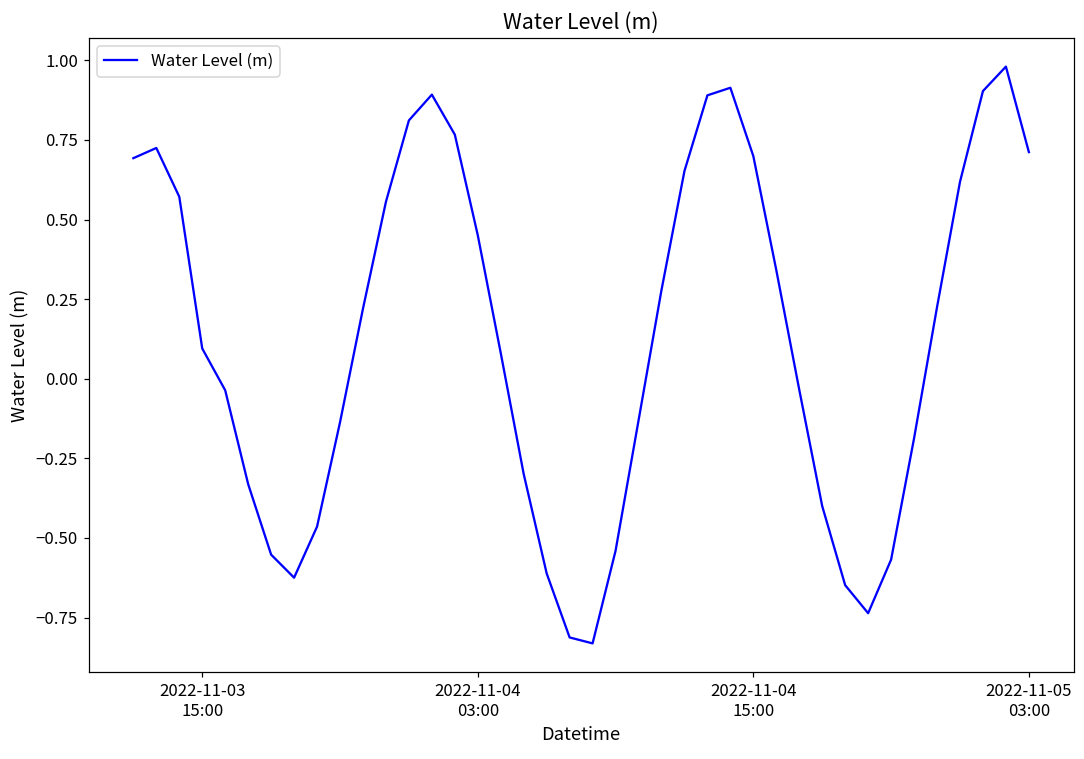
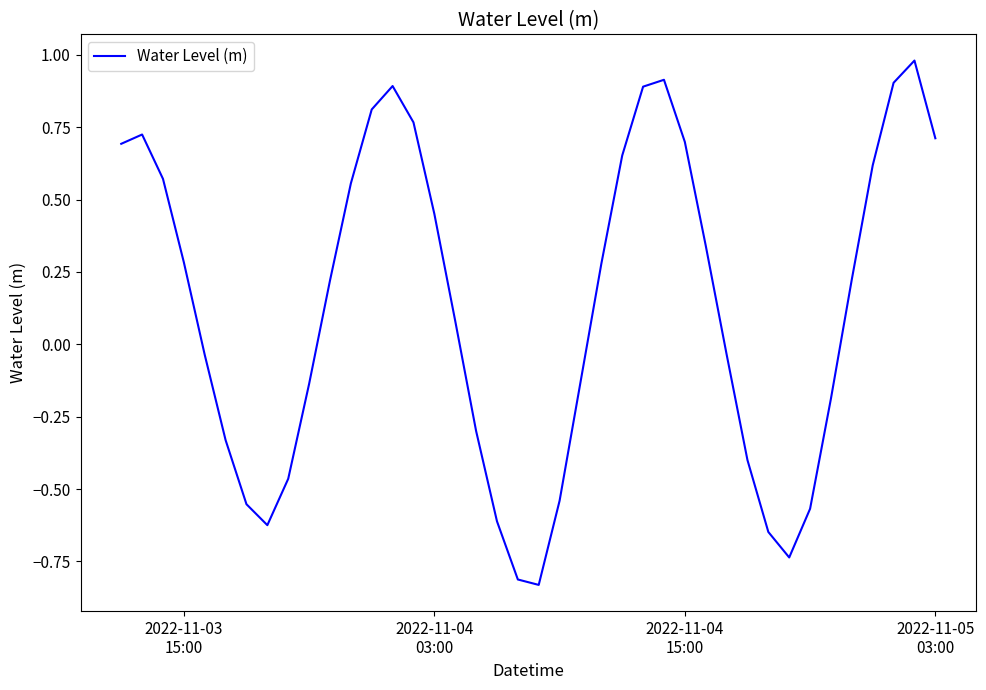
2022-11-03 15:00: 0.09 -> 0.28
